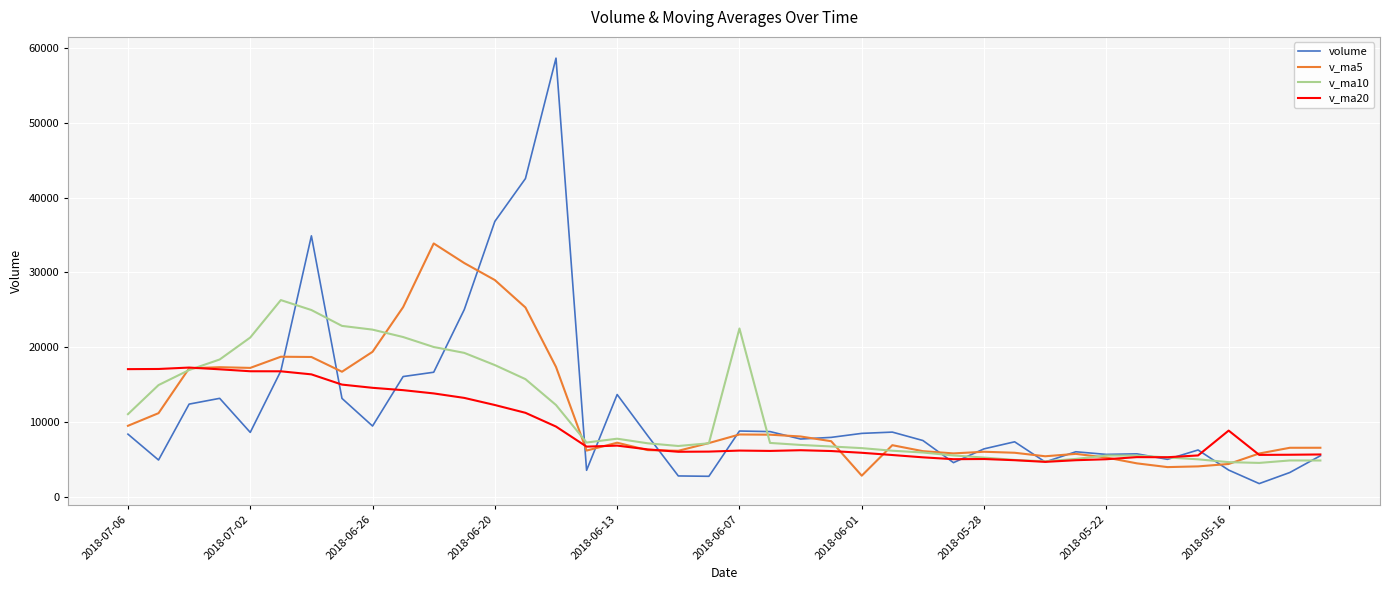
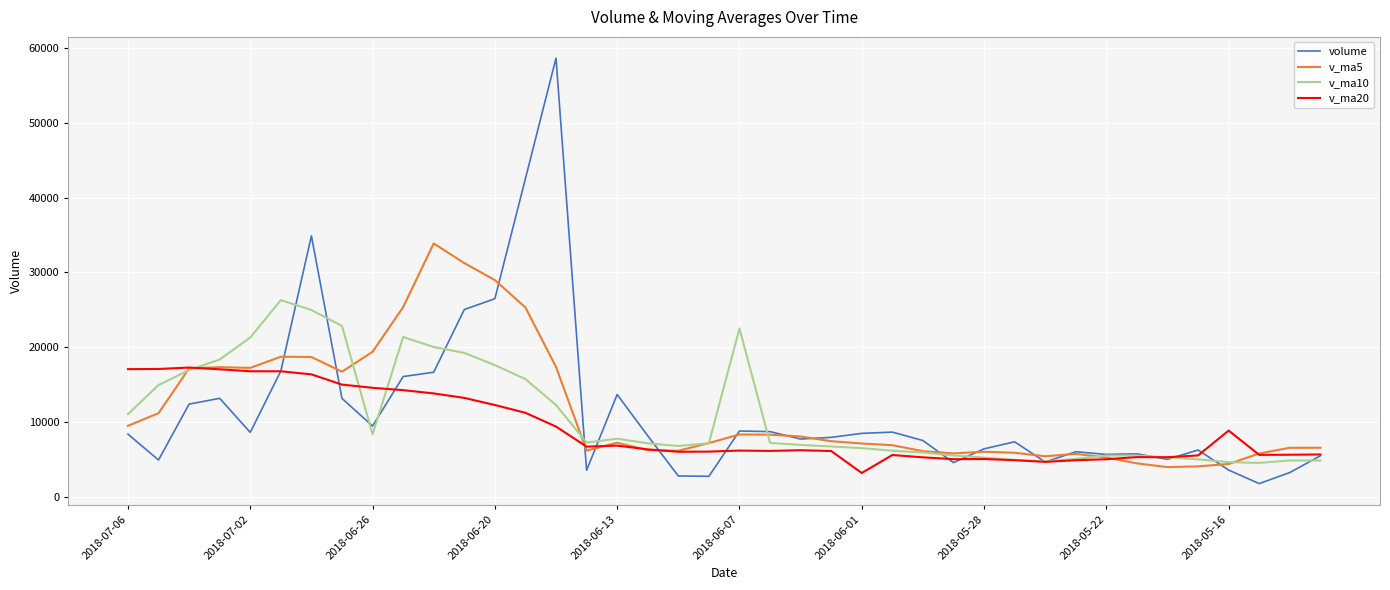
v_ma10, 2018-06-26: 22000 -> 8000
volume, 2018-06-20: 37000 -> 26000
v_ma5, 2018-06-01: 3000 -> 7000
v_ma20, 2018-06-01: 6000 -> 3000
